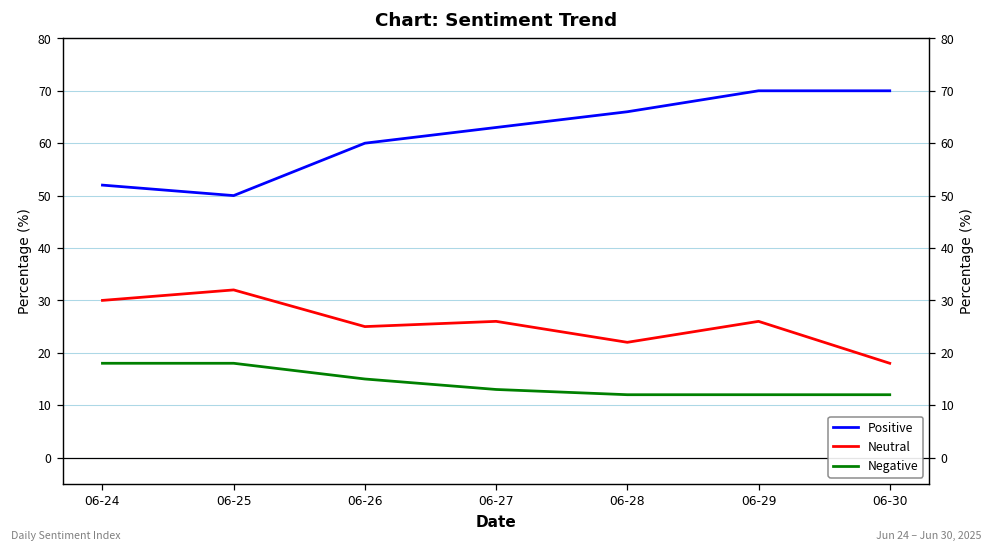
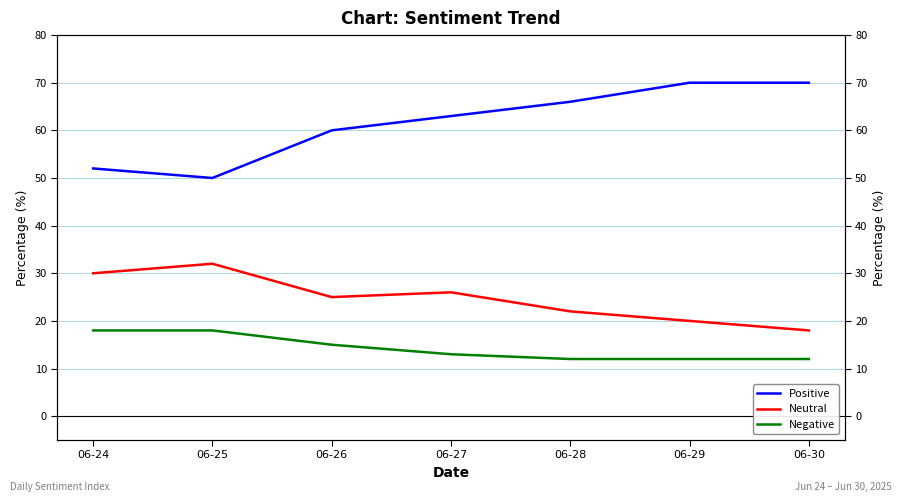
Neutral, 06-29: 26 -> 20
